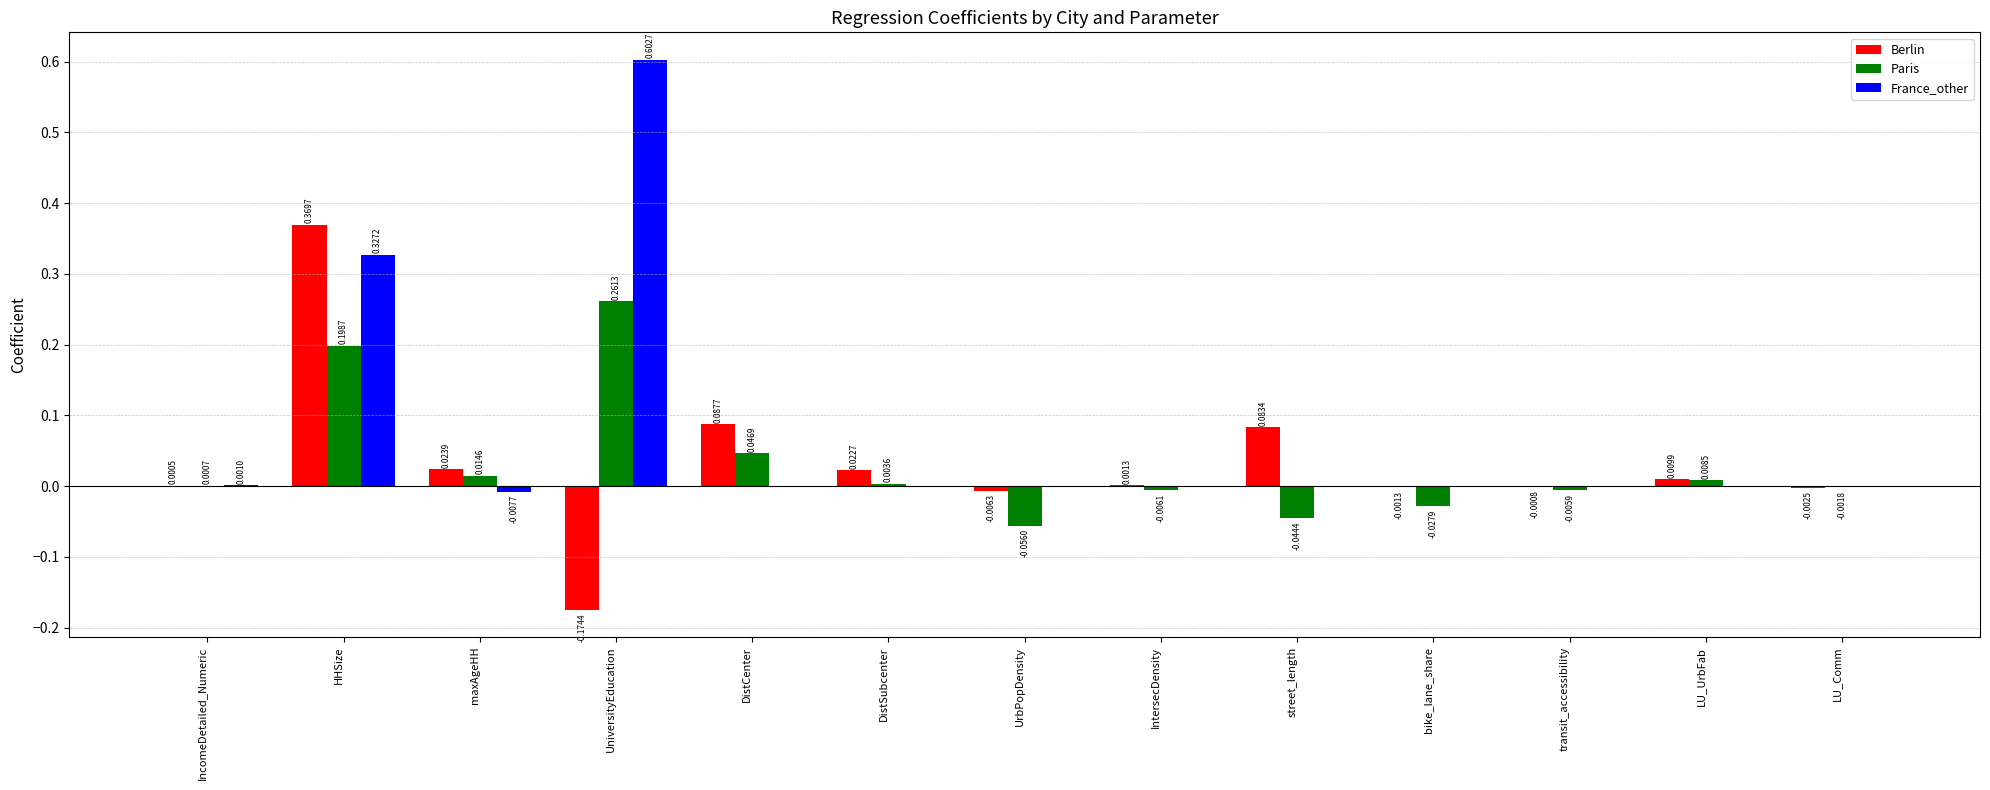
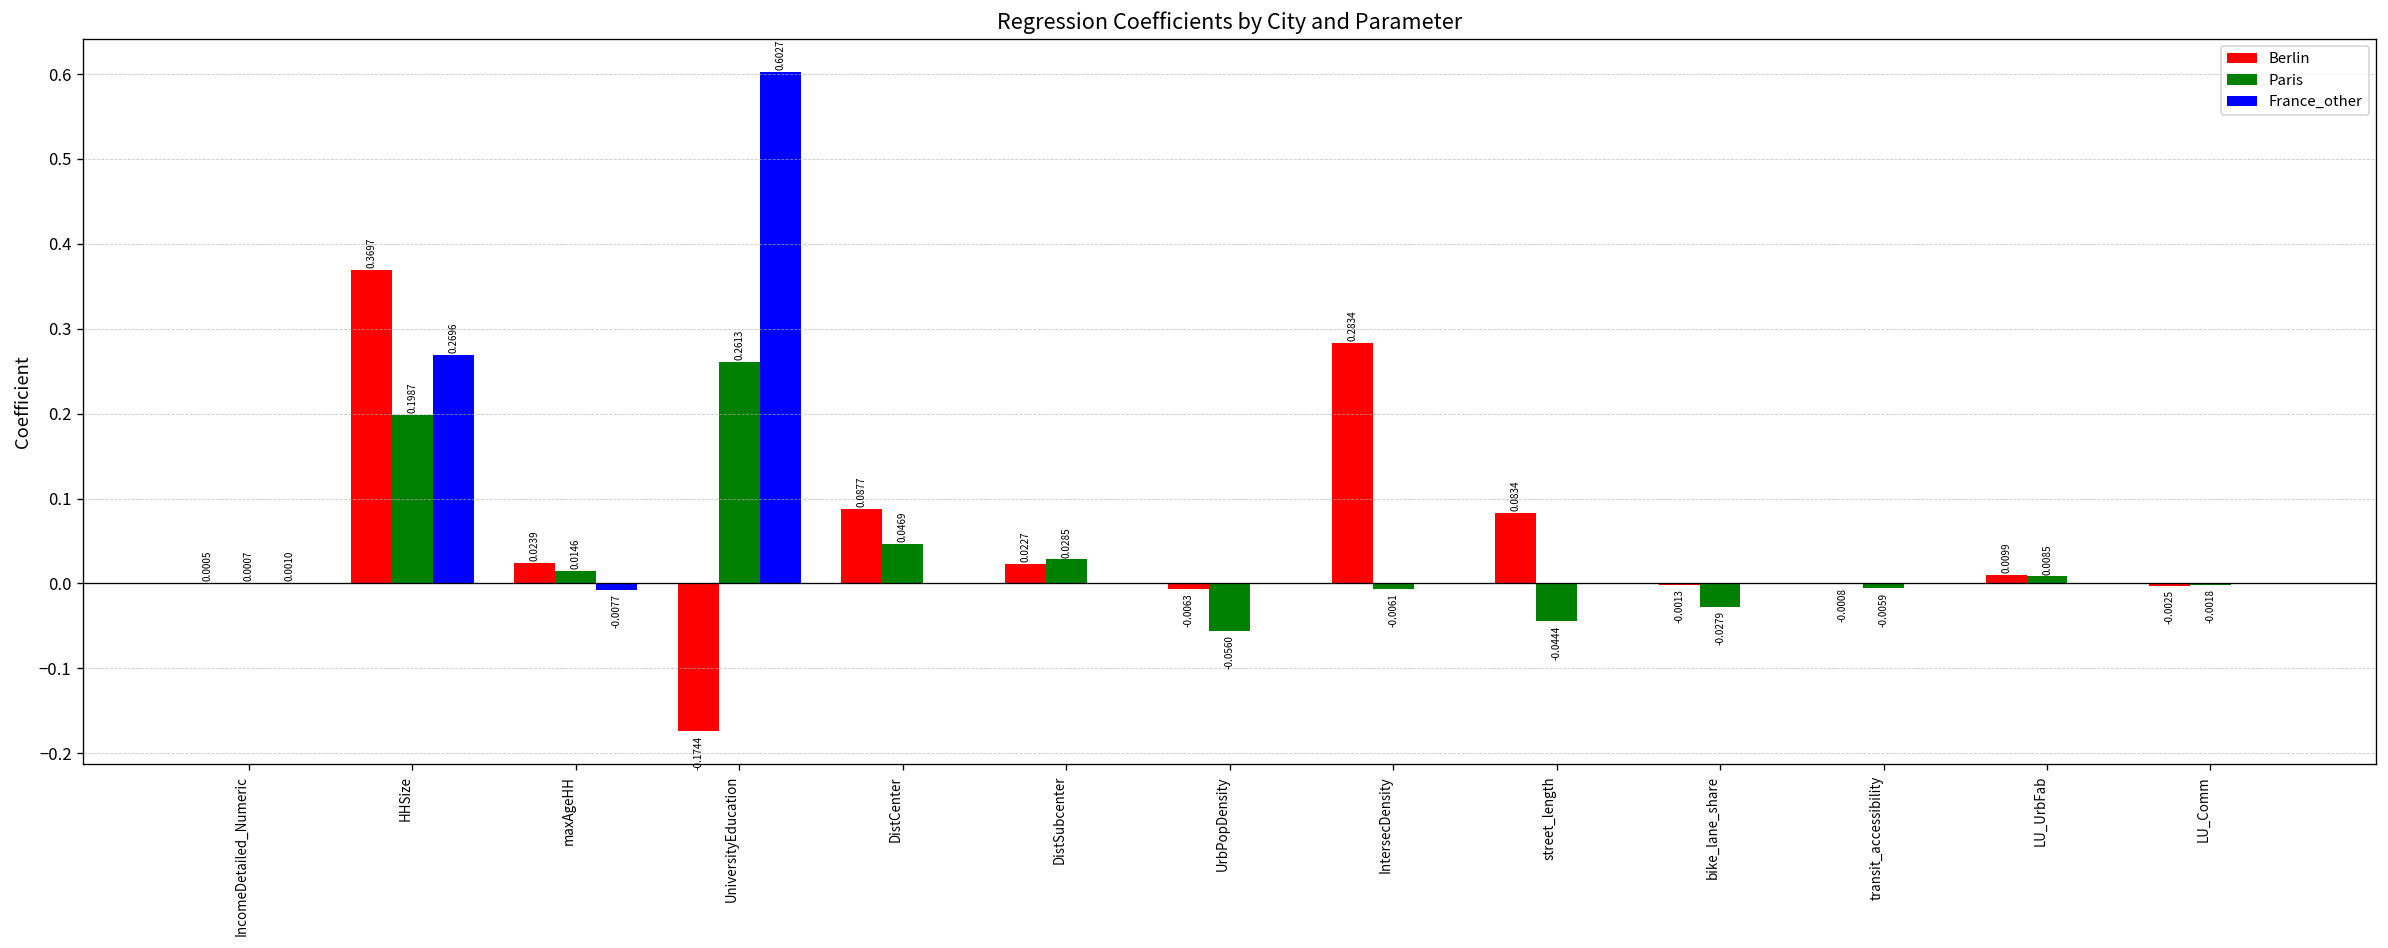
France_other, HHSize: 0.3272 -> 0.2696
Paris, DistSubcenter: 0.0036 -> 0.0285
Berlin, IntersecDensity: 0.0013 -> 0.2834
